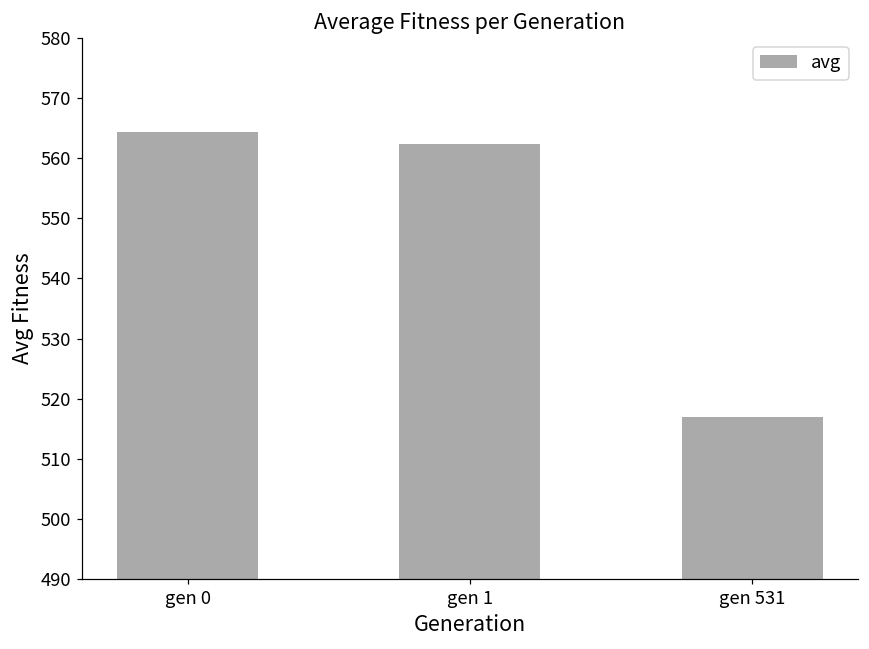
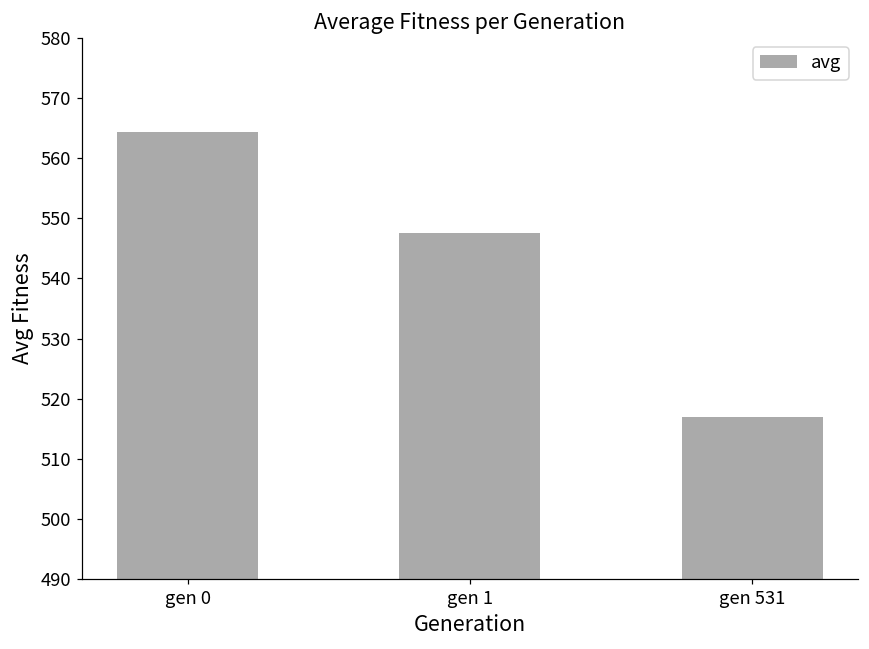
gen 1: 562 -> 548
